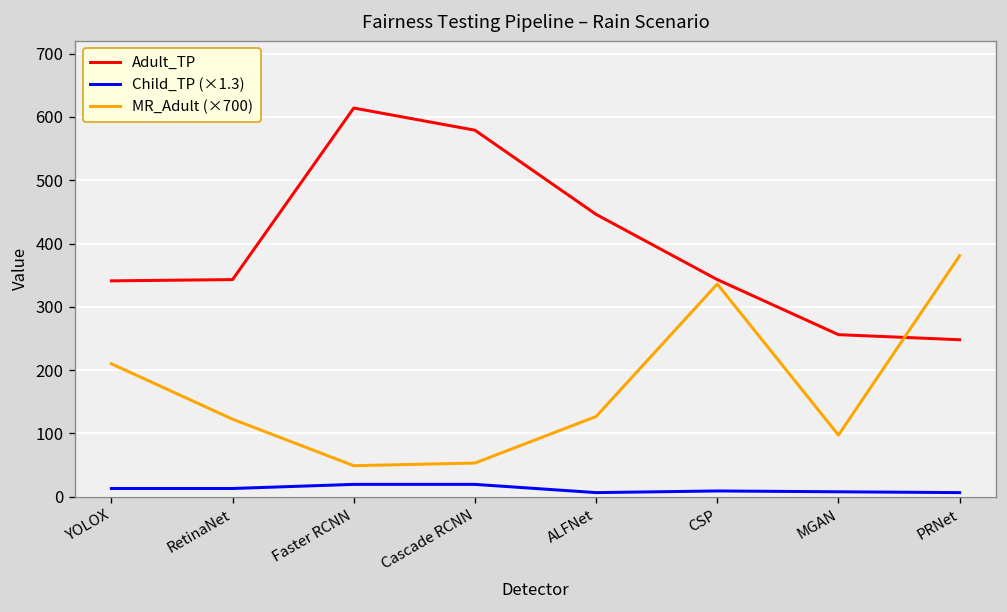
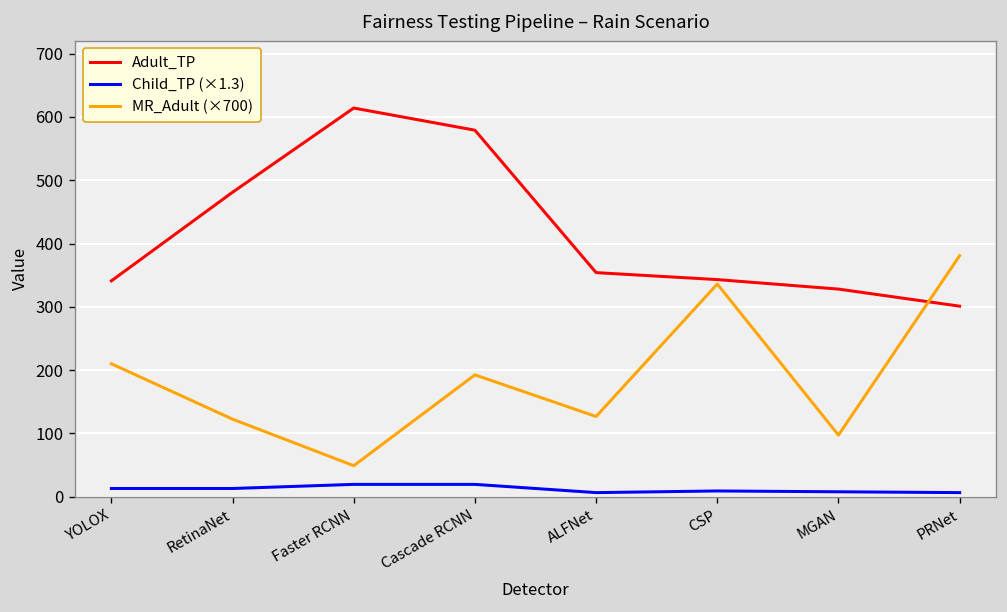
Adult_TP, RetinaNet: 340 -> 480
MR_Adult (×700), Cascade RCNN: 50 -> 190
Adult_TP, ALFNet: 450 -> 350
Adult_TP, MGAN: 260 -> 330
Adult_TP, PRNet: 250 -> 300
